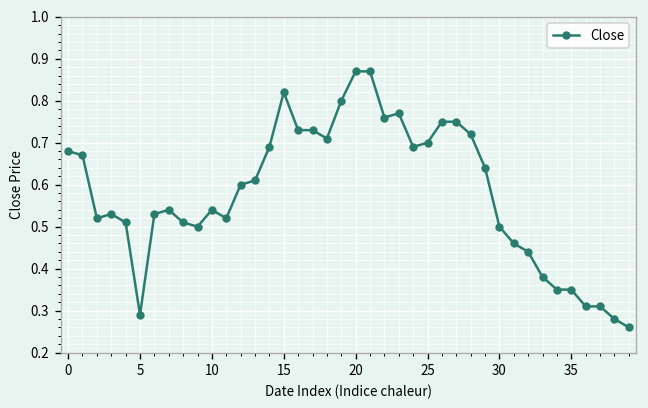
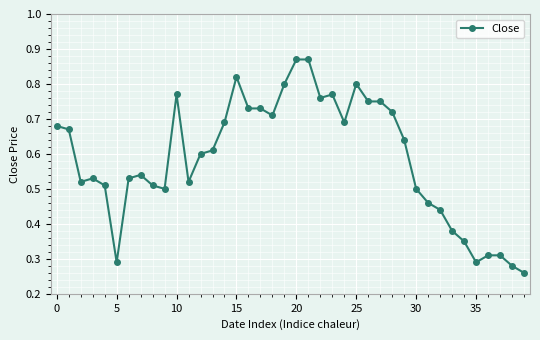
10: 0.54 -> 0.77
25: 0.7 -> 0.8
35: 0.35 -> 0.29
